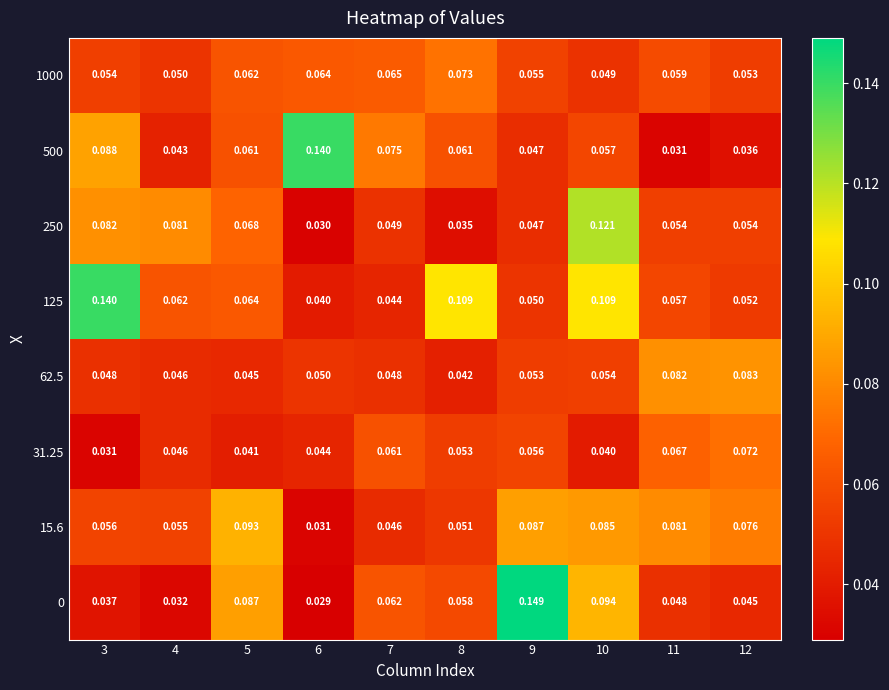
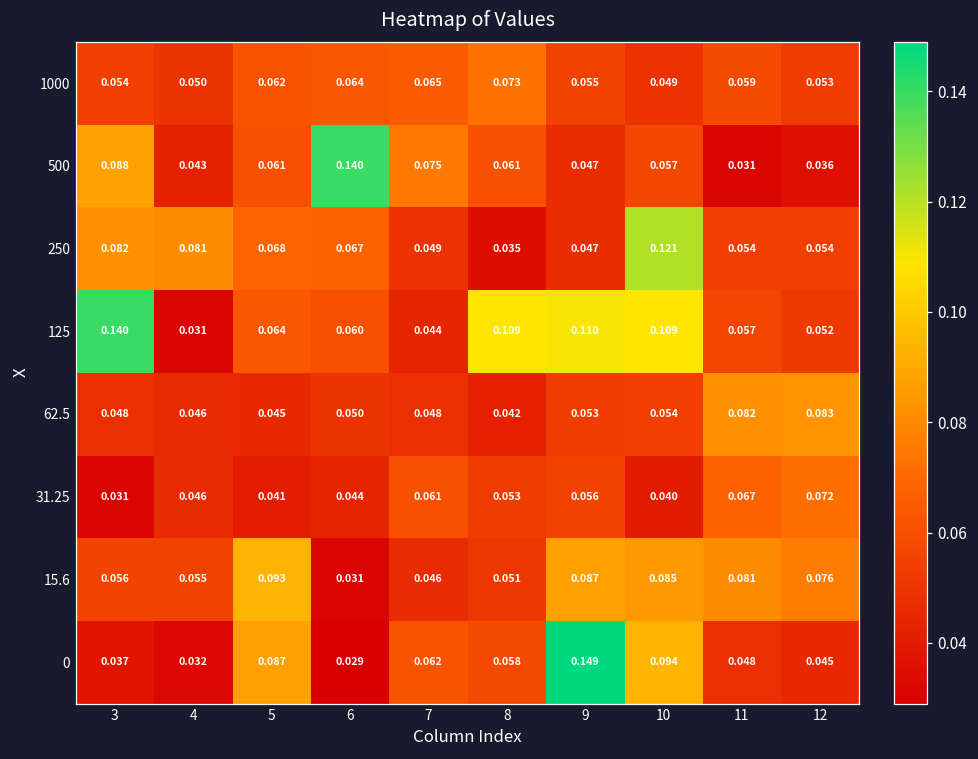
250, 6: 0.030 -> 0.067
125, 4: 0.062 -> 0.031
125, 6: 0.040 -> 0.060
125, 9: 0.050 -> 0.110
